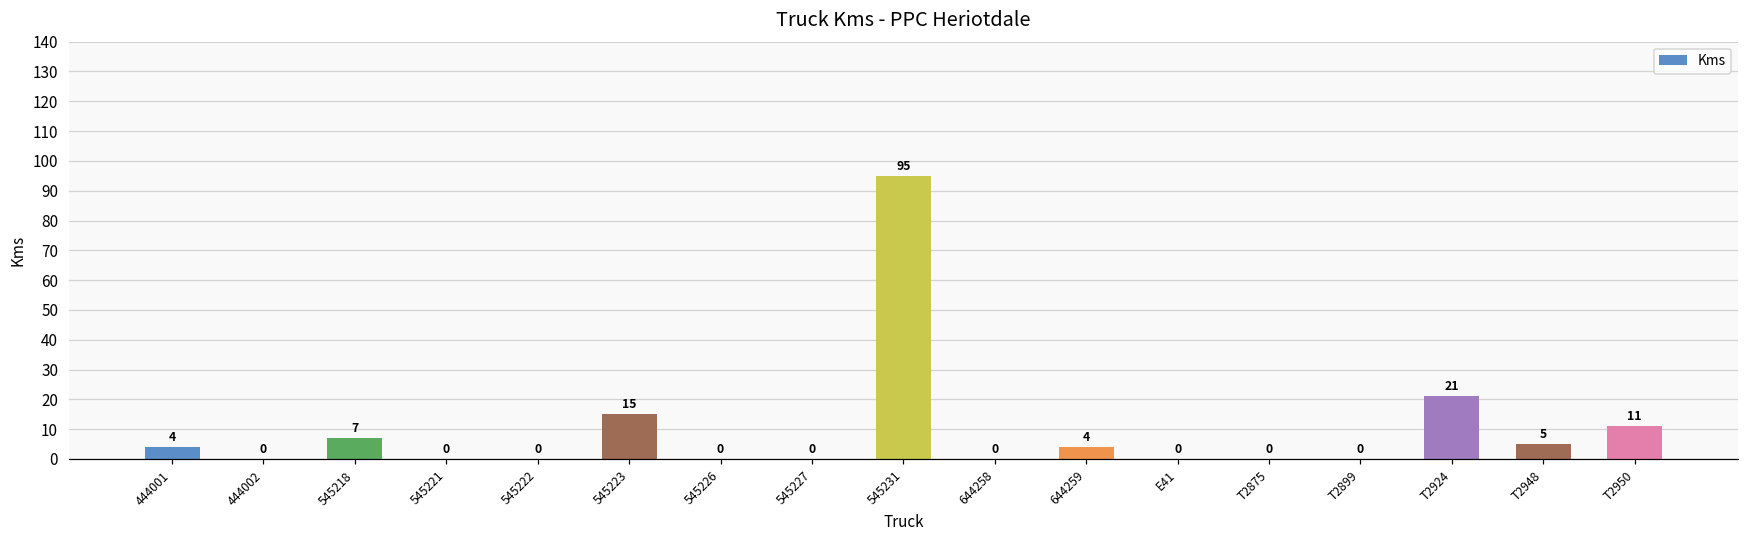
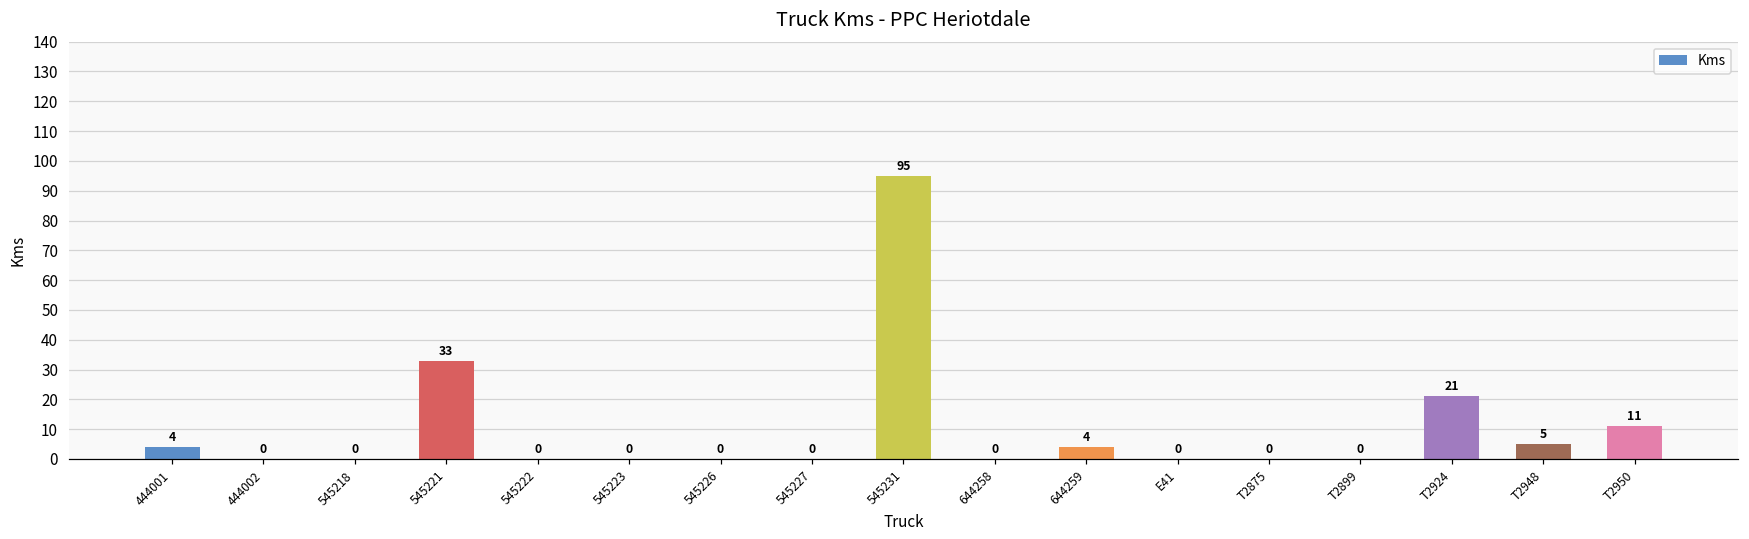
545218: 7 -> 0
545221: 0 -> 33
545223: 15 -> 0
